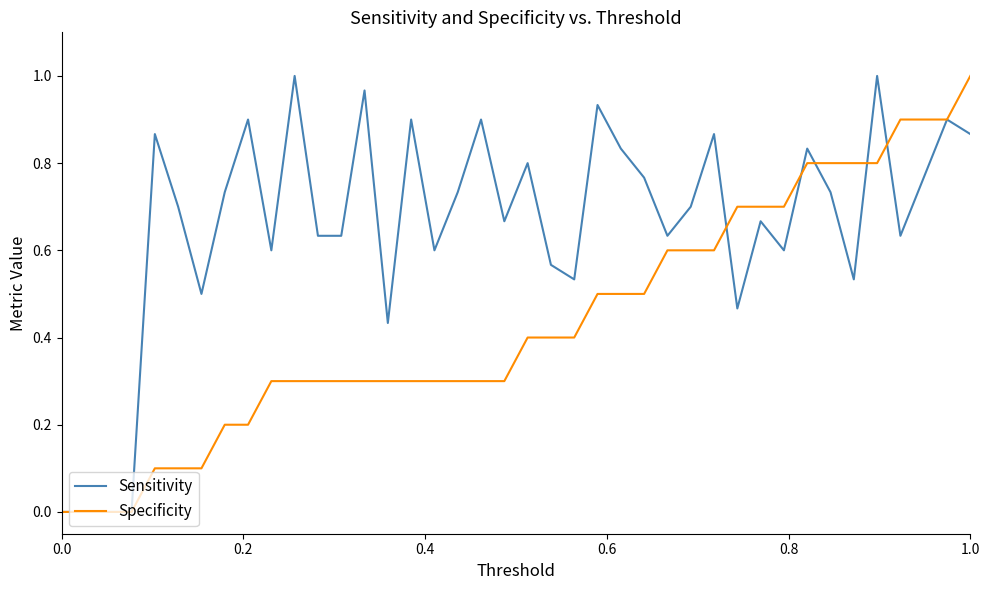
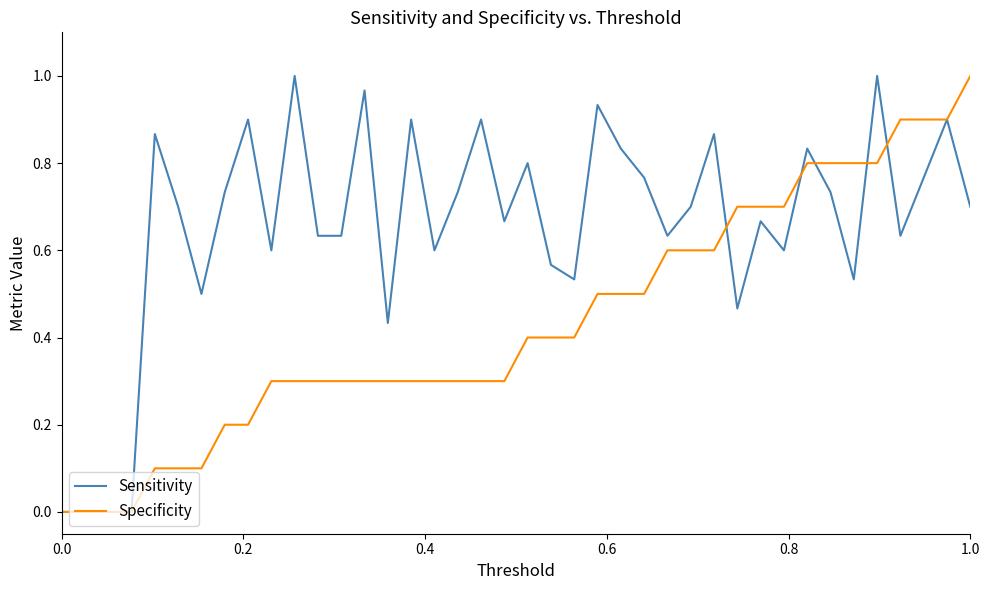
Sensitivity, 1.0: 0.87 -> 0.70
